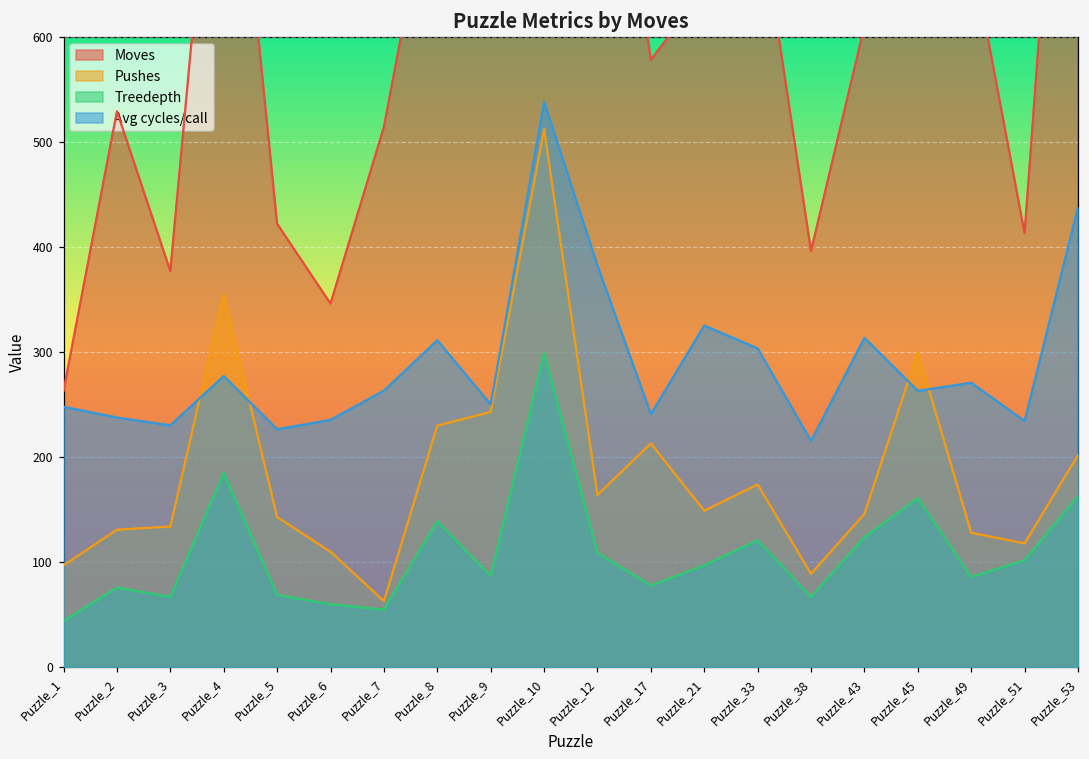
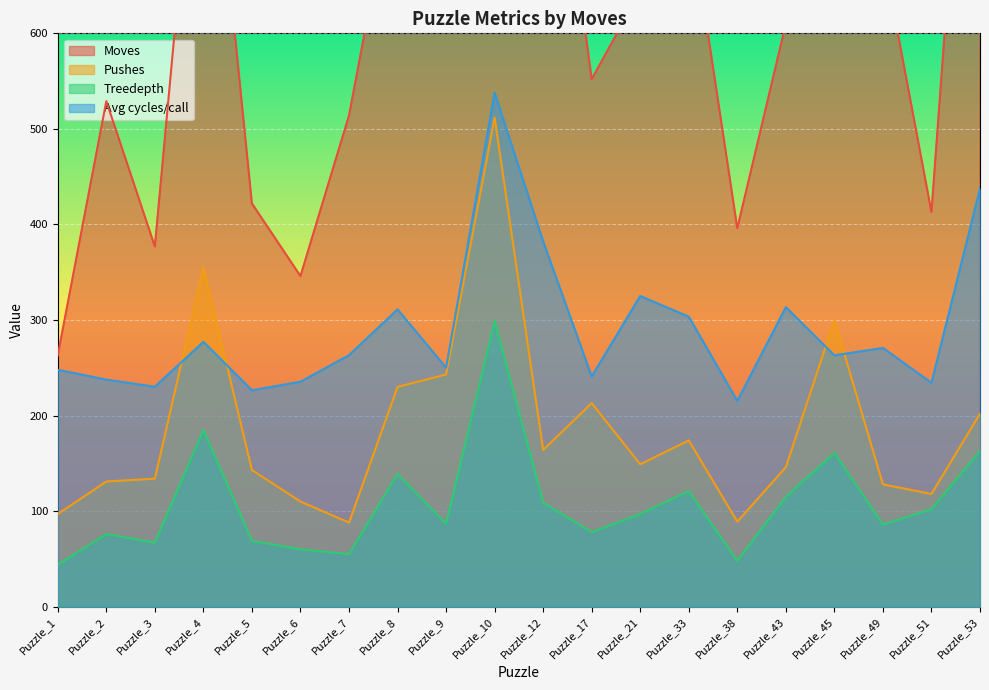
Pushes, Puzzle_7: 60 -> 90
Moves, Puzzle_17: 580 -> 550
Treedepth, Puzzle_38: 70 -> 50
Treedepth, Puzzle_43: 124 -> 115
